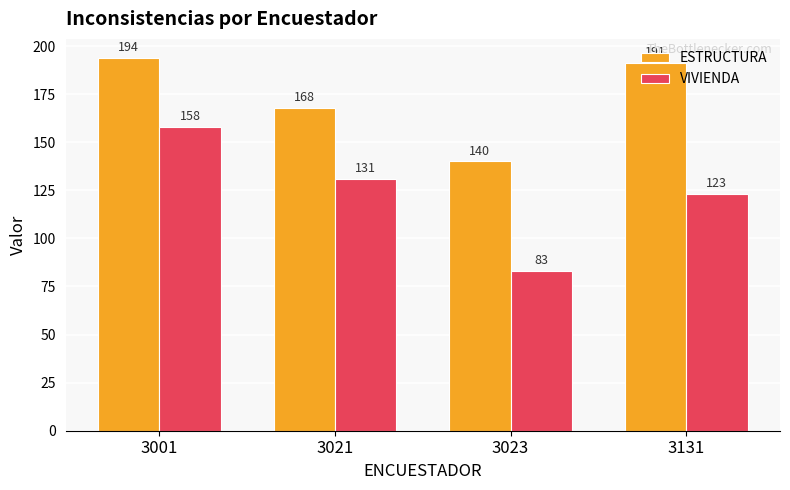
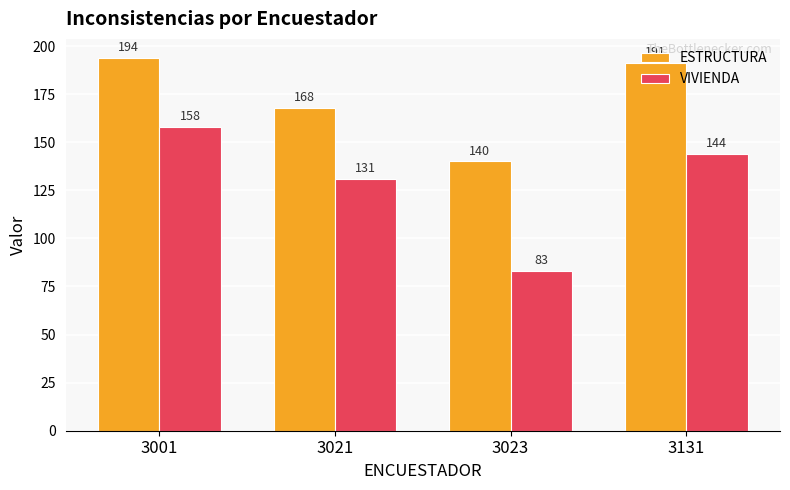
VIVIENDA, 3131: 123 -> 144
